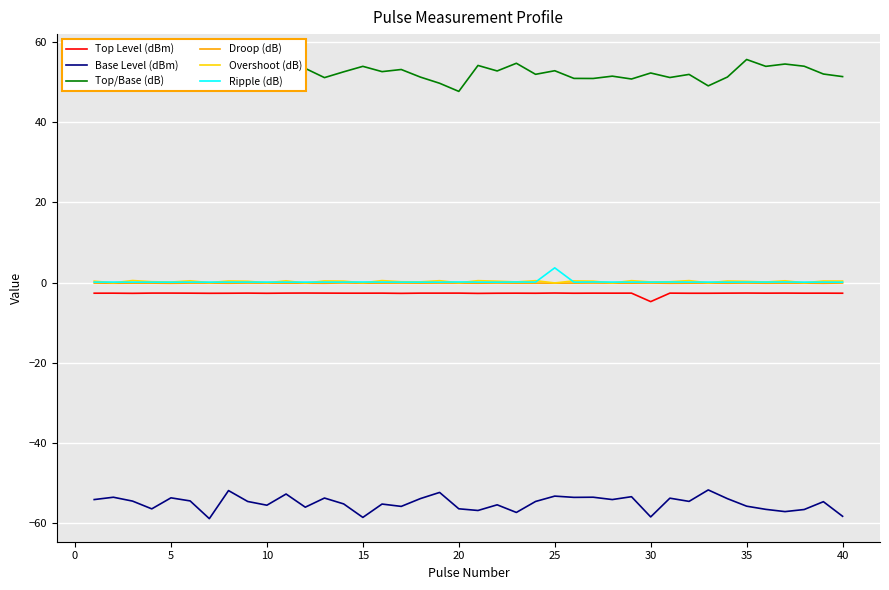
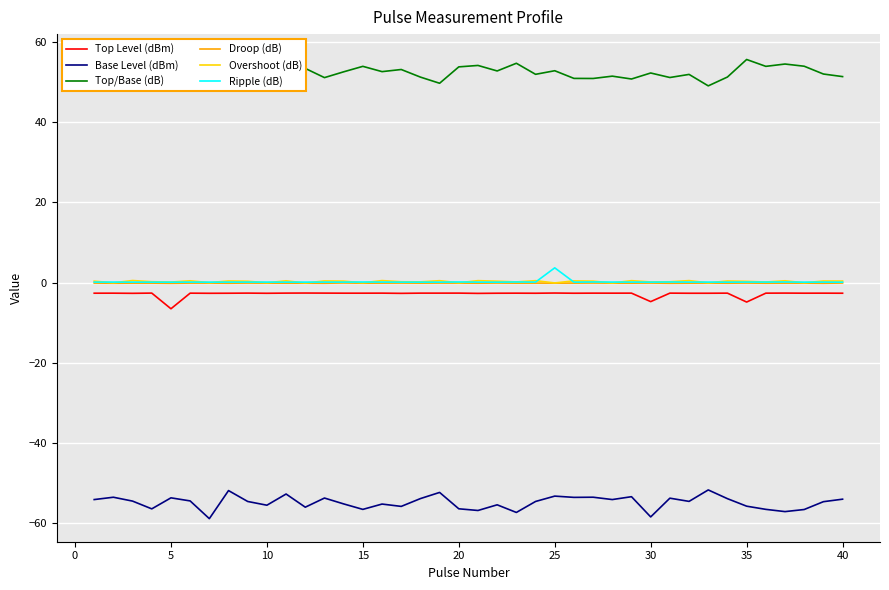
Top Level (dBm), 5: -3 -> -7
Base Level (dBm), 15: -58 -> -56
Top/Base (dB), 20: 48 -> 54
Top Level (dBm), 35: -3 -> -5
Base Level (dBm), 40: -58 -> -54
